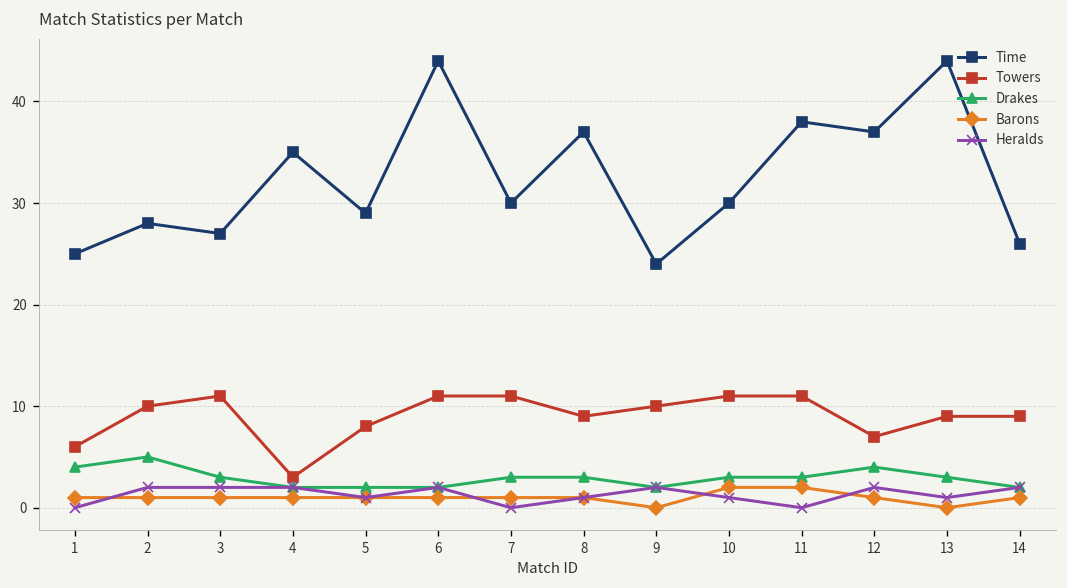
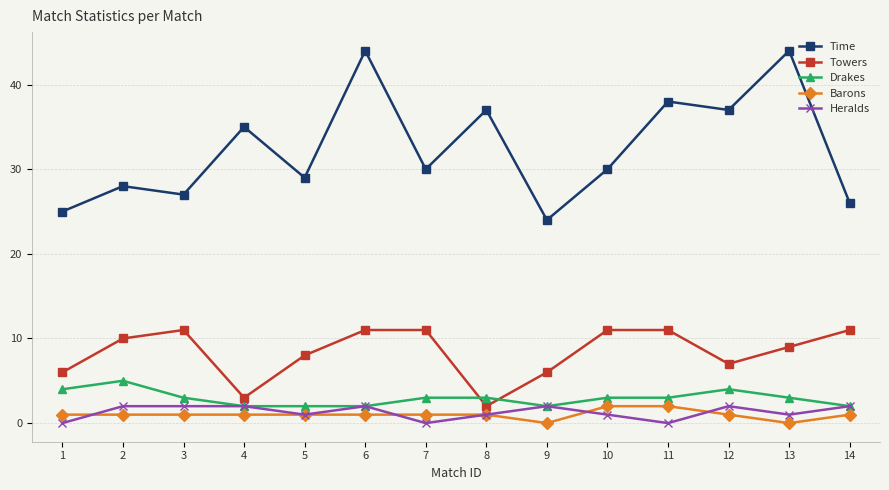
Towers, 8: 9 -> 2
Towers, 9: 10 -> 6
Towers, 14: 9 -> 11
